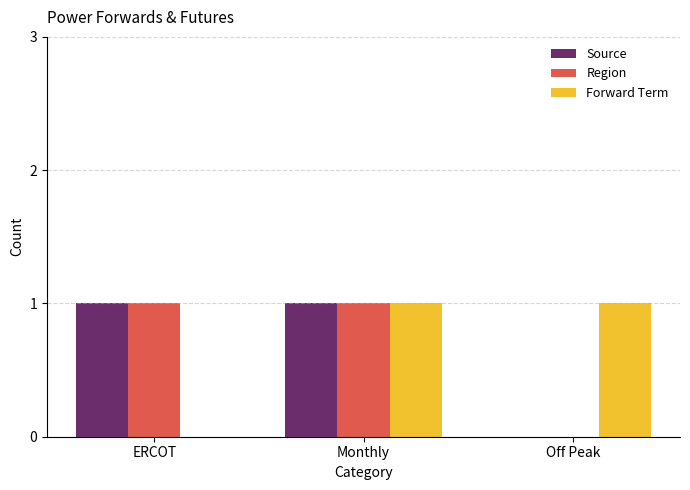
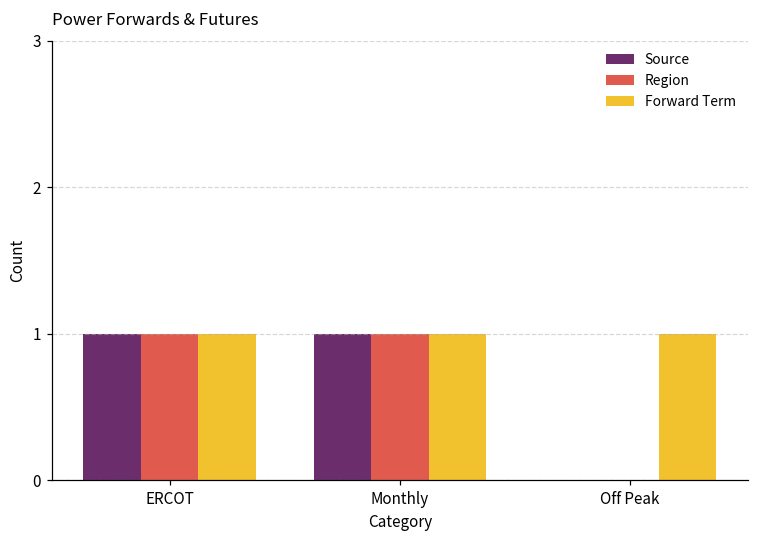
Forward Term, ERCOT: 0 -> 1
